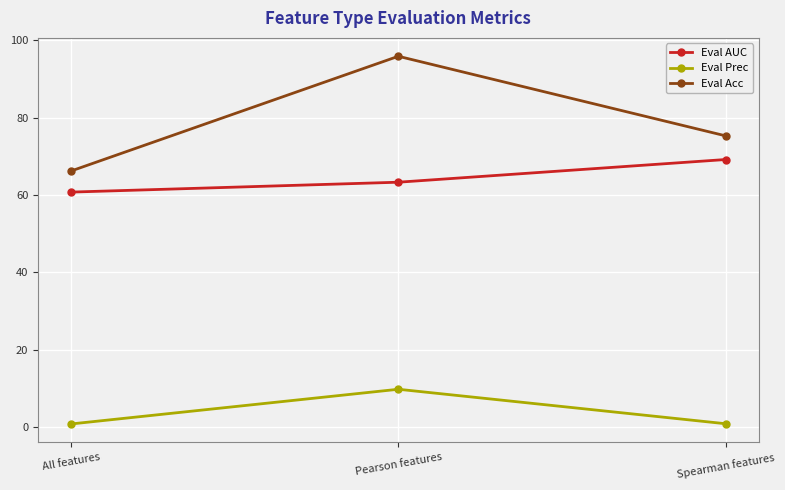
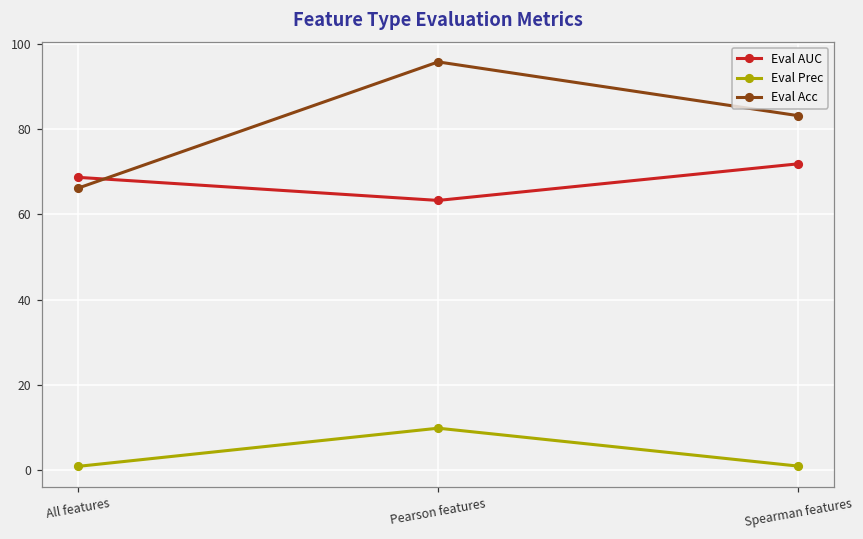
Eval AUC, All features: 61 -> 69
Eval AUC, Spearman features: 69 -> 72
Eval Acc, Spearman features: 75 -> 83
